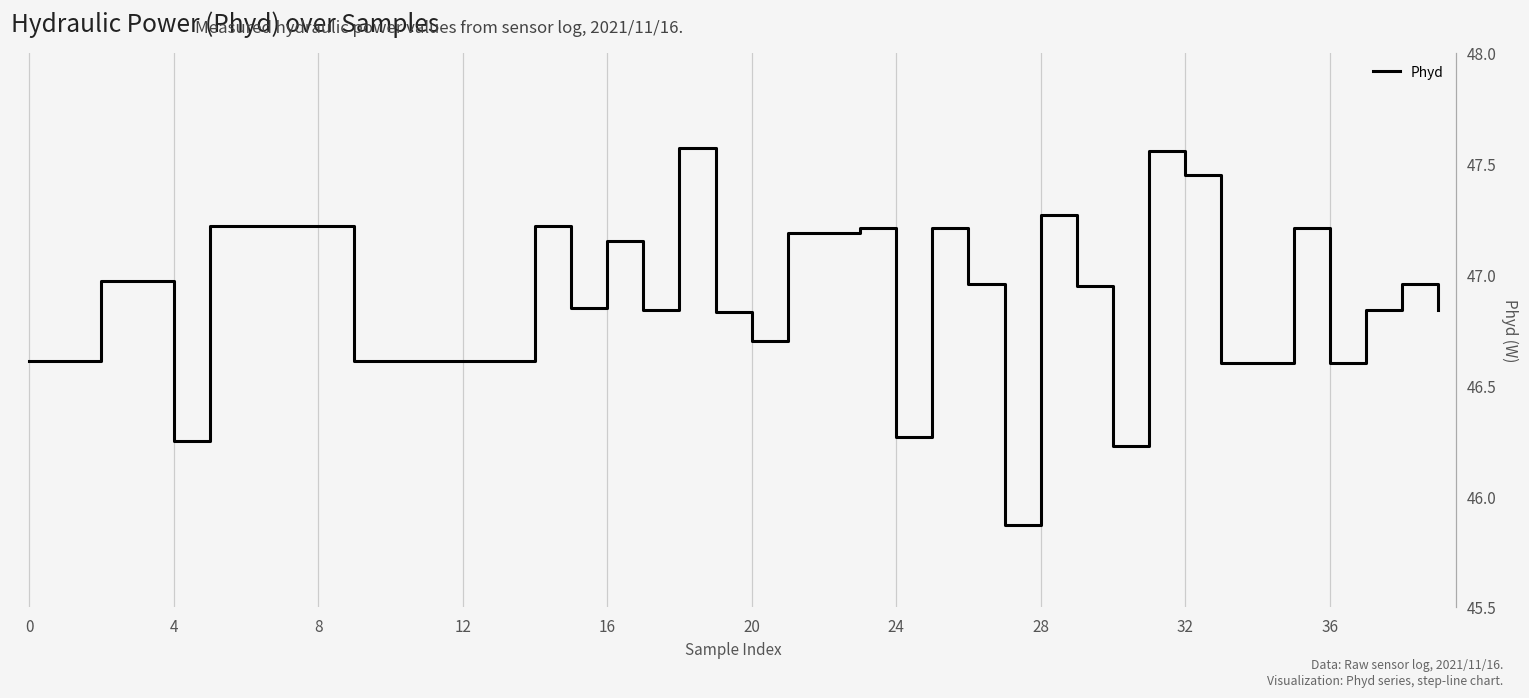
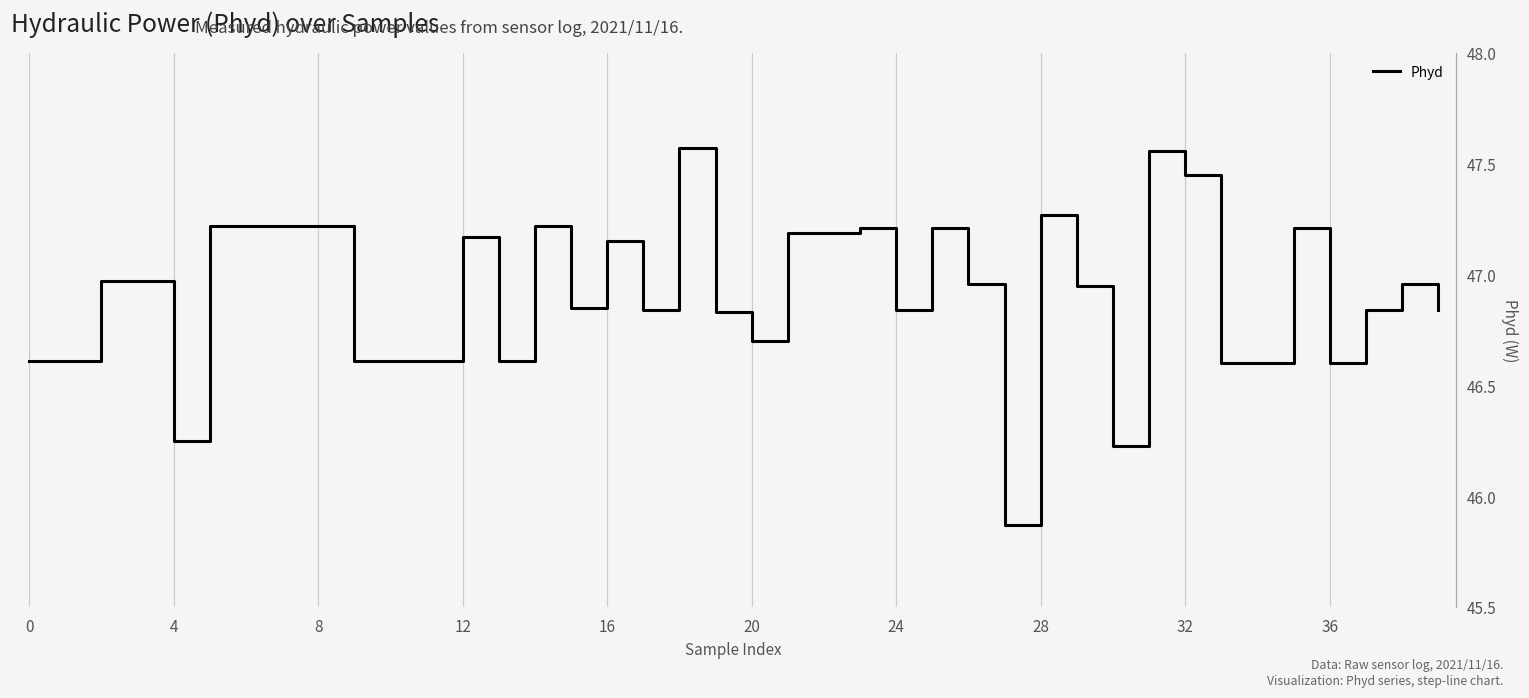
12: 46.61 -> 47.17
24: 46.27 -> 46.84
